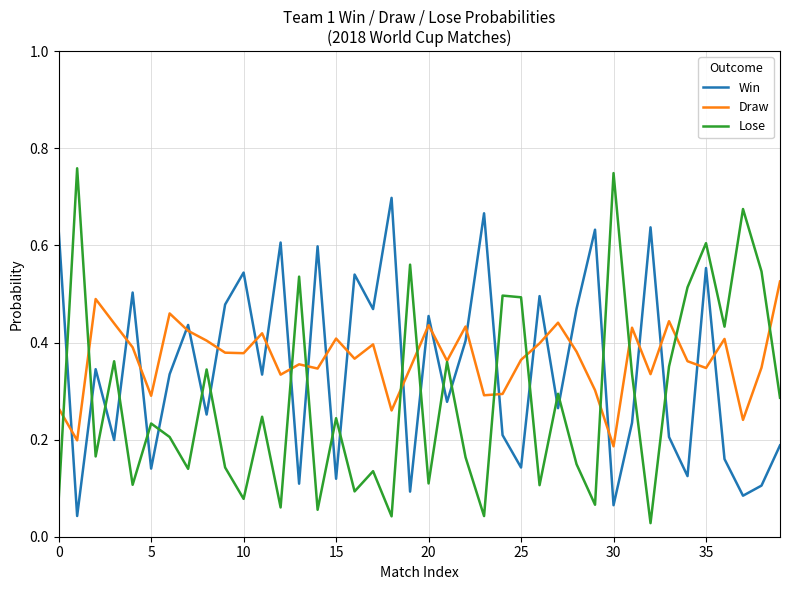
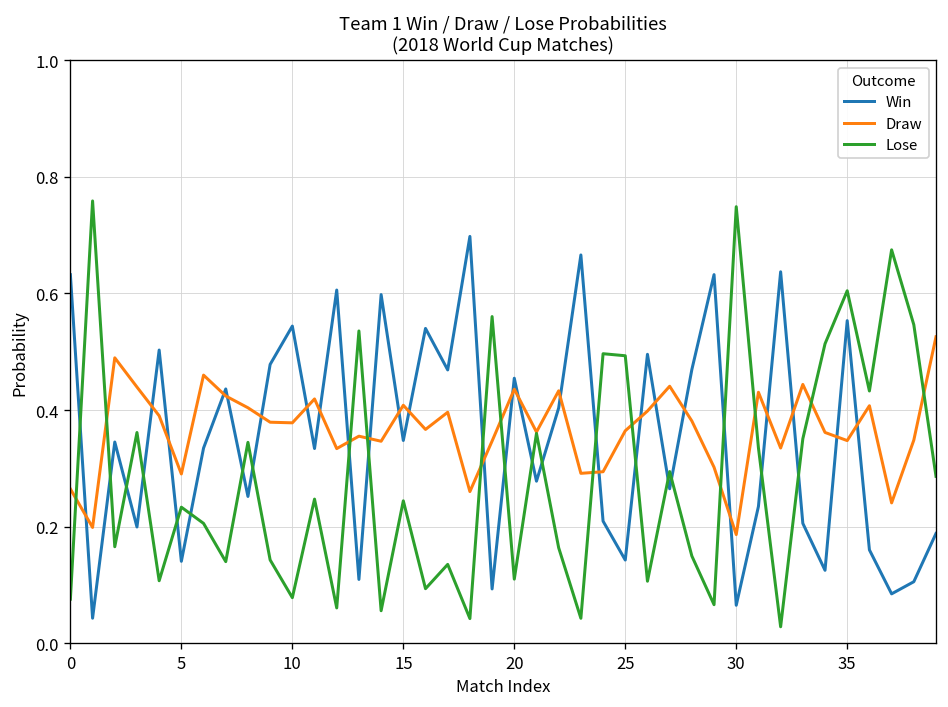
Win, 15: 0.12 -> 0.35
